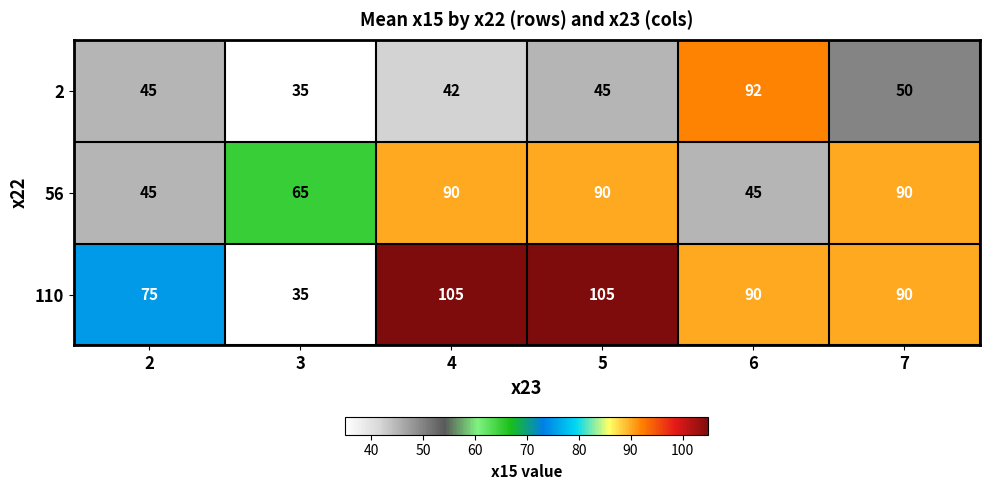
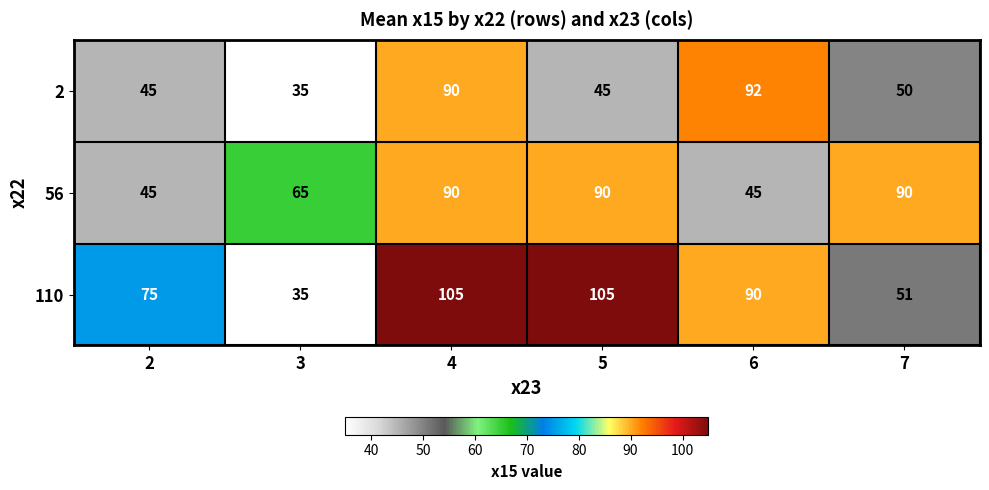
2, 4: 42 -> 90
110, 7: 90 -> 51
